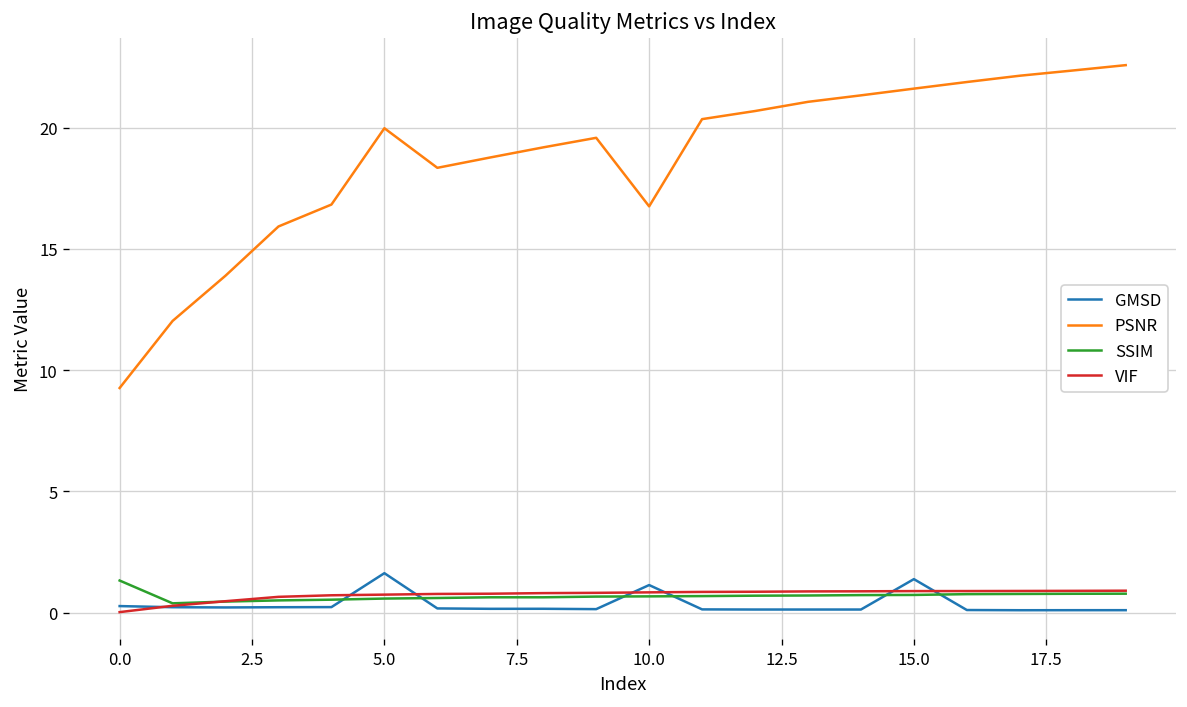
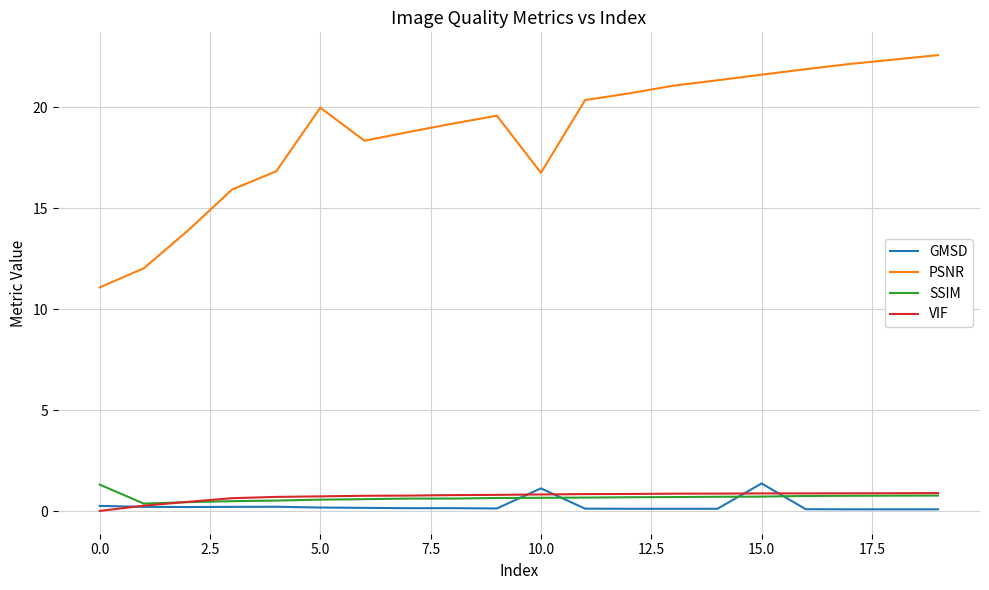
PSNR, 0.0: 9.3 -> 11.1
GMSD, 5.0: 1.6 -> 0.2
